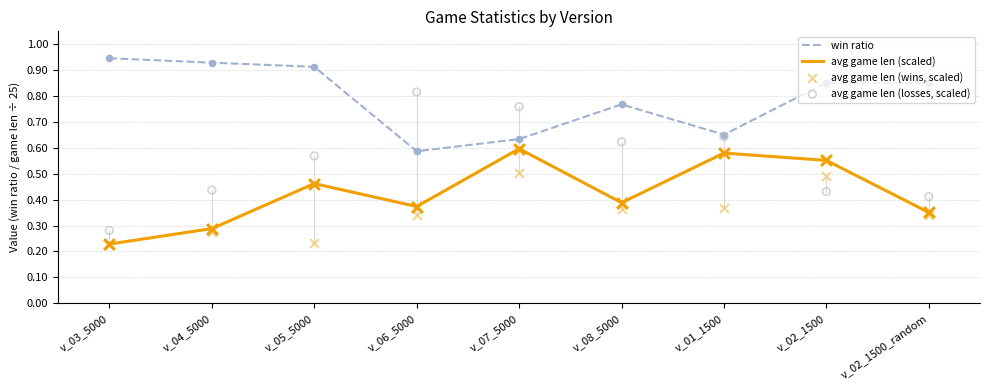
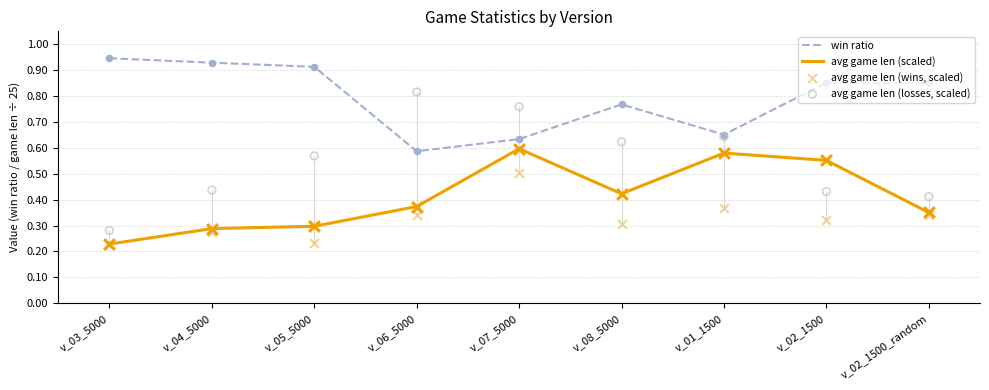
avg game len (scaled), v_05_5000: 0.46 -> 0.30
avg game len (scaled), v_08_5000: 0.39 -> 0.42
avg game len (wins, scaled), v_08_5000: 0.36 -> 0.31
avg game len (wins, scaled), v_02_1500: 0.49 -> 0.32
